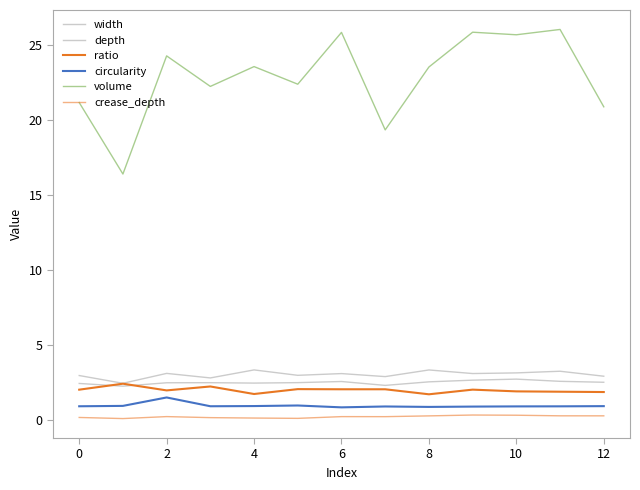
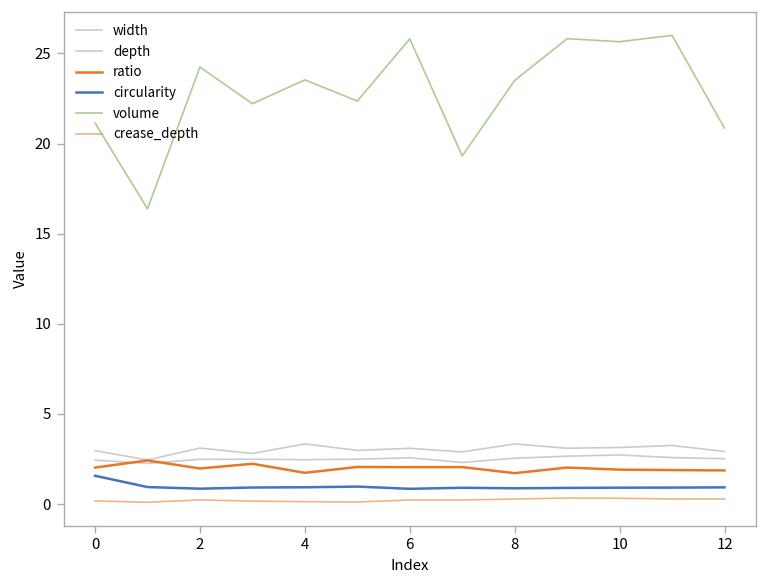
circularity, 0: 0.9 -> 1.6
circularity, 2: 1.5 -> 0.9
